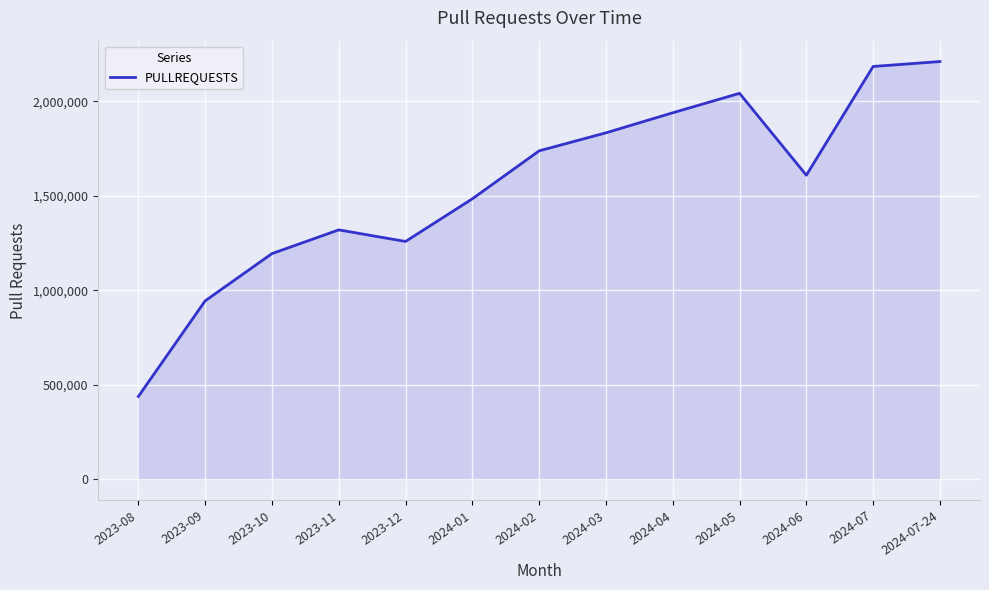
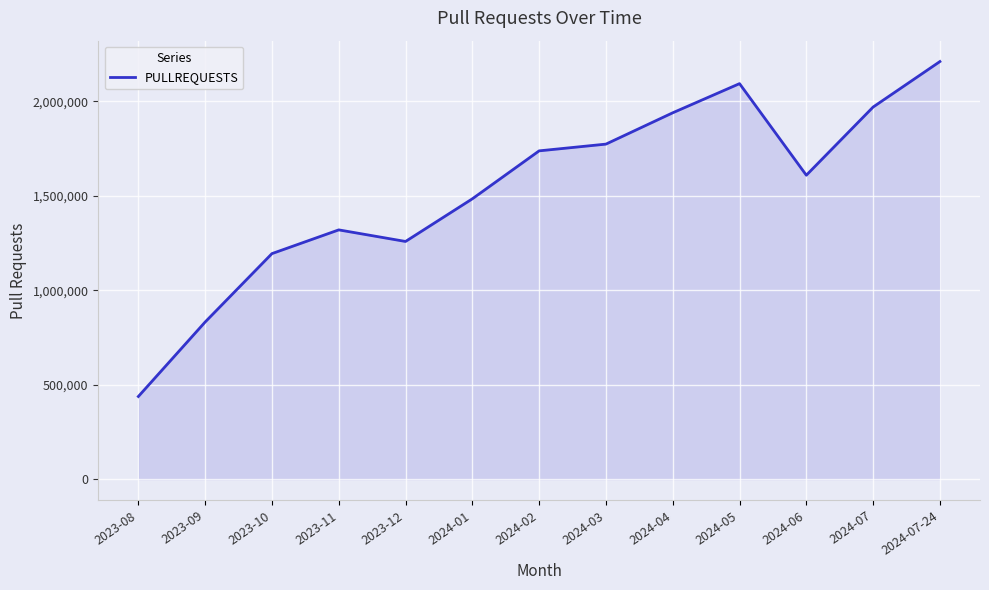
2023-09: 940,000 -> 830,000
2024-03: 1,830,000 -> 1,770,000
2024-05: 2,040,000 -> 2,090,000
2024-07: 2,190,000 -> 1,970,000
